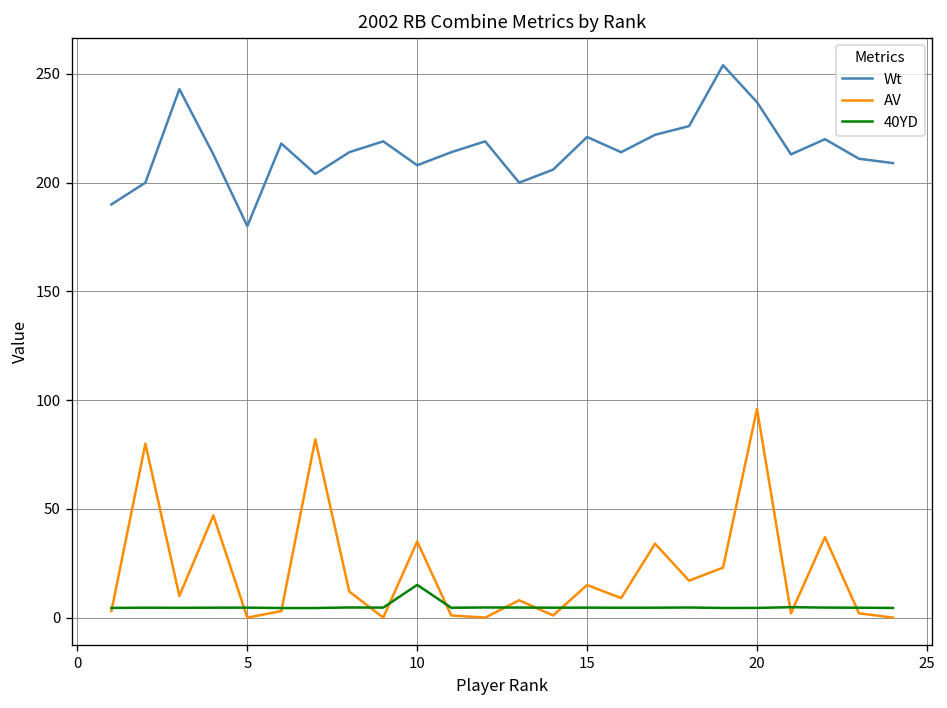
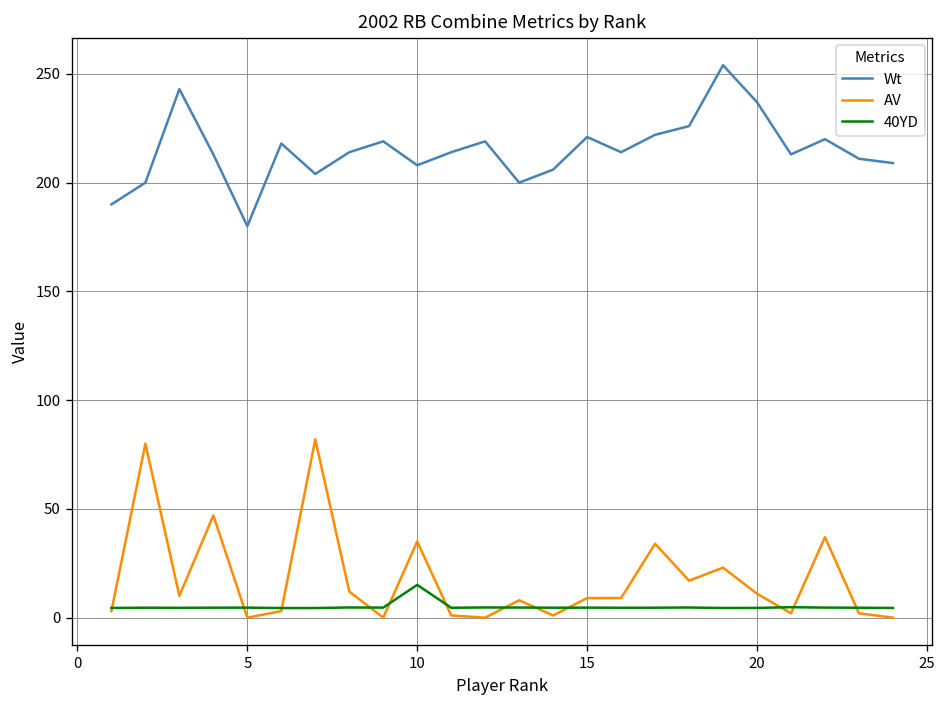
AV, 15: 15 -> 9
AV, 20: 96 -> 11
